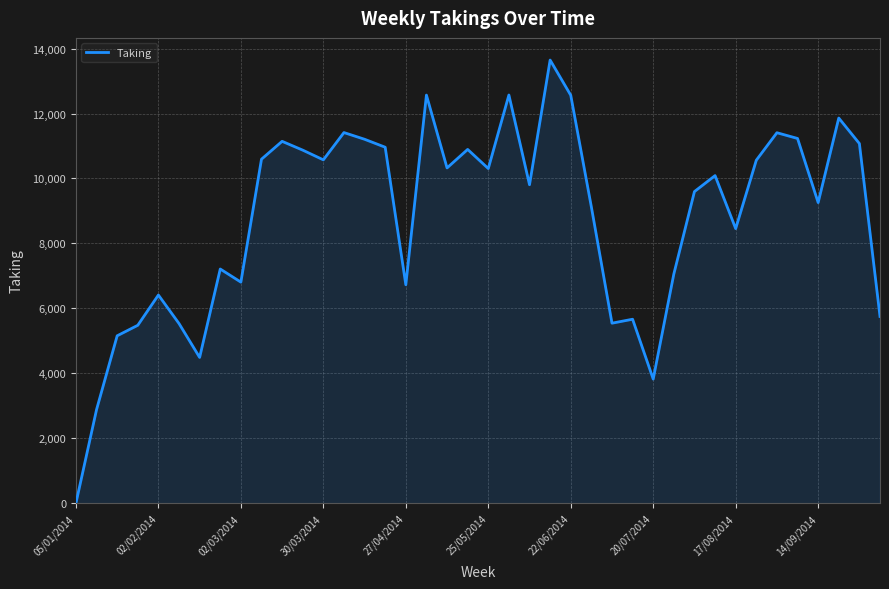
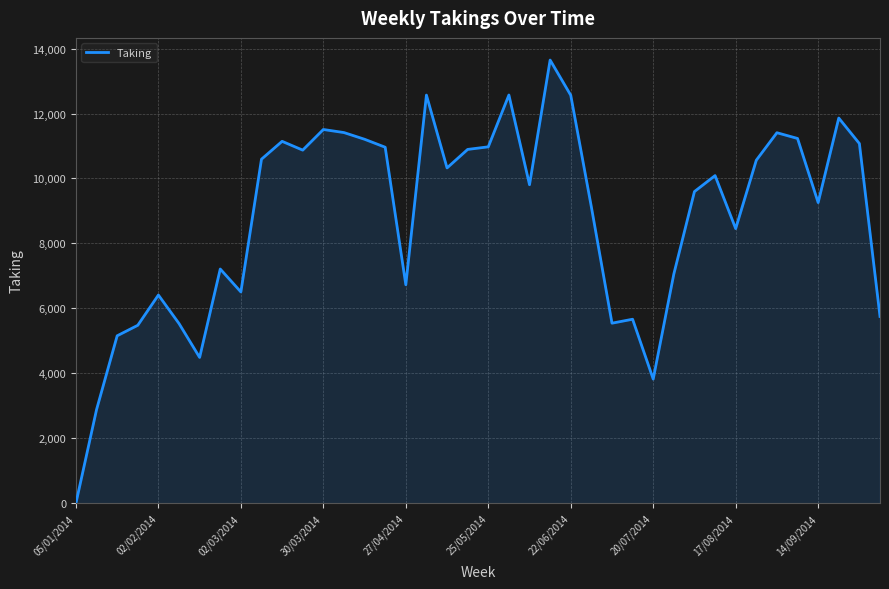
02/03/2014: 6,800 -> 6,500
30/03/2014: 10,600 -> 11,500
25/05/2014: 10,300 -> 11,000
